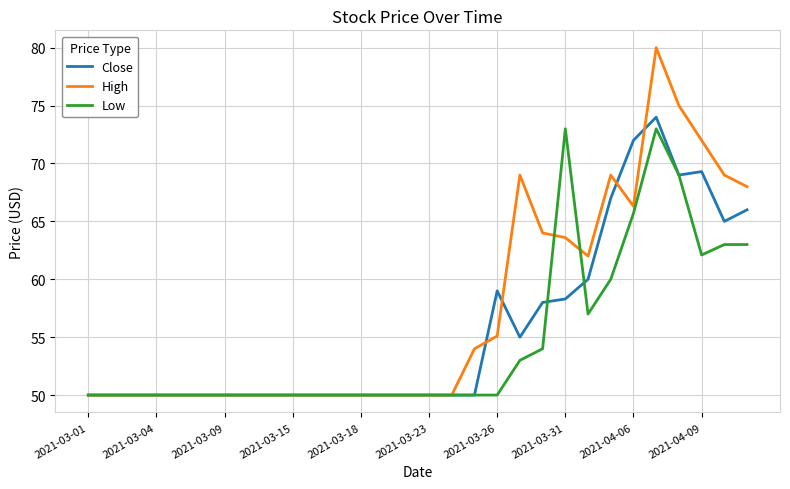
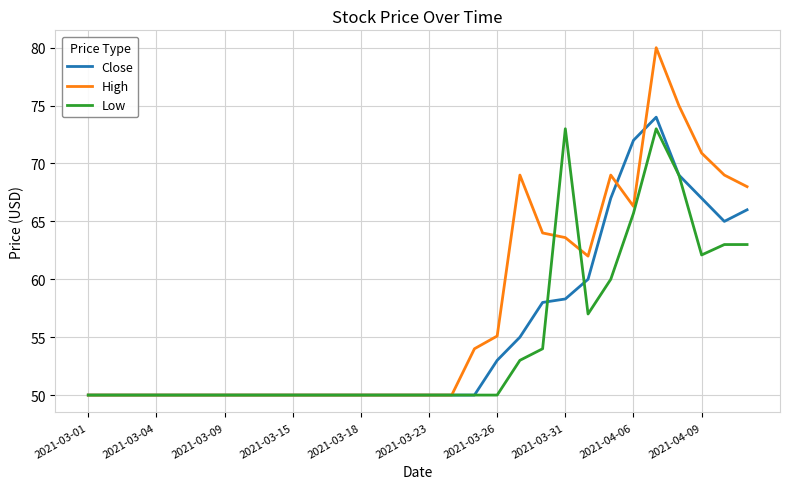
Close, 2021-03-26: 59 -> 53
Close, 2021-04-09: 69.3 -> 67.0
High, 2021-04-09: 72.0 -> 70.9
